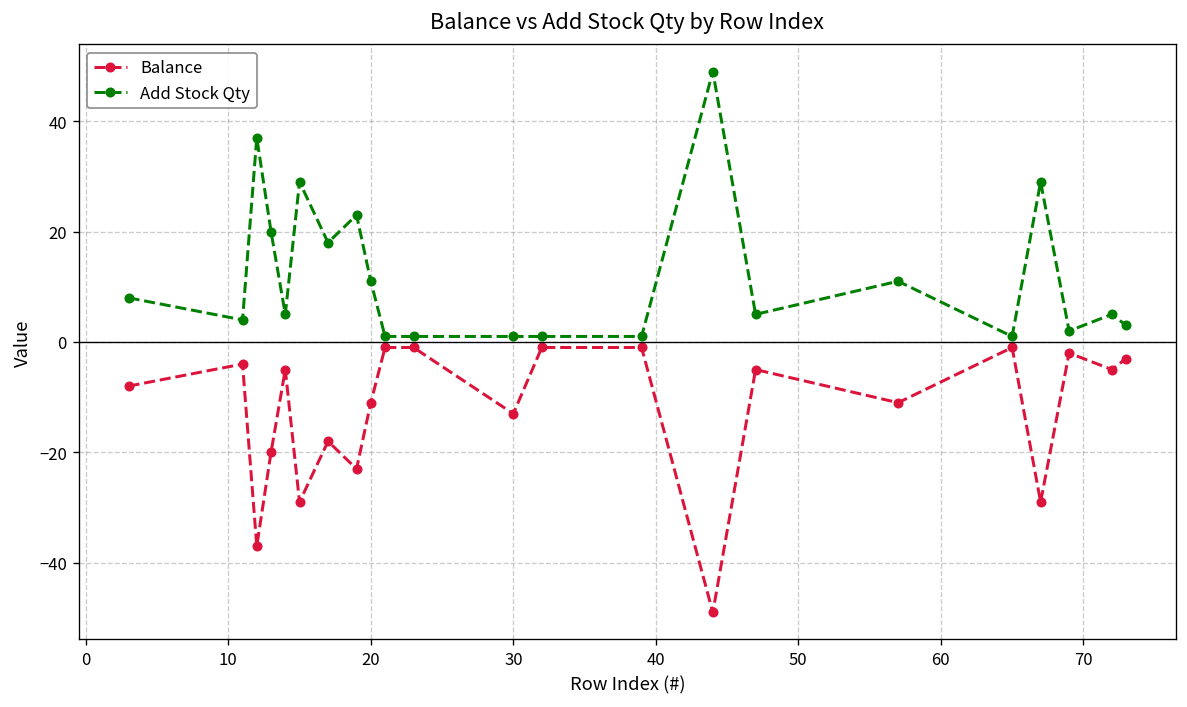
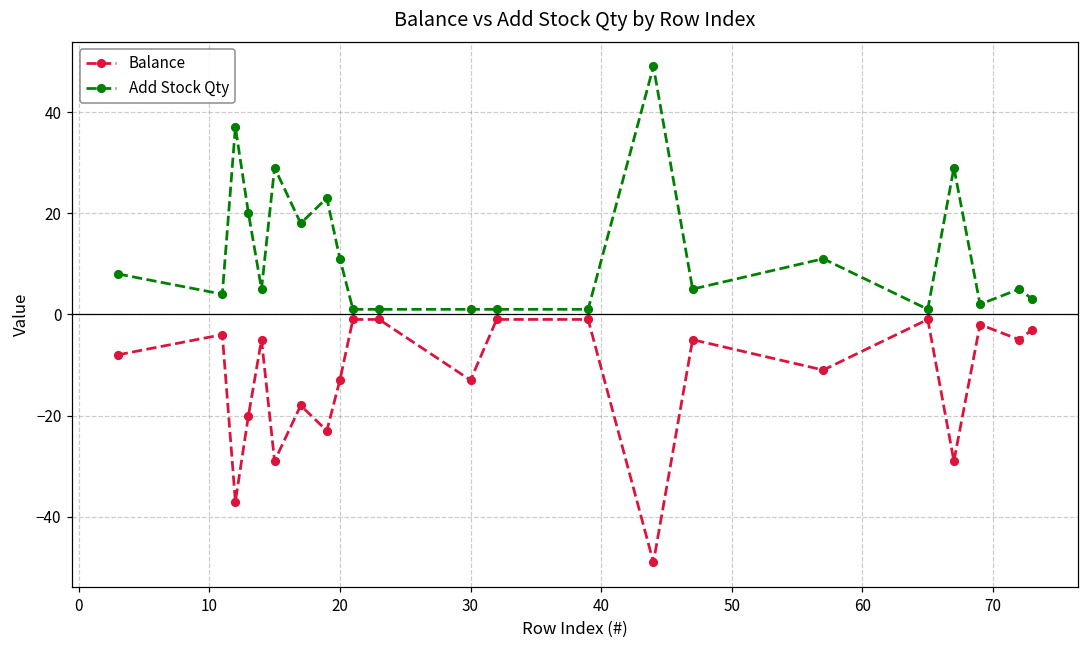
Balance, 20: -11 -> -13
